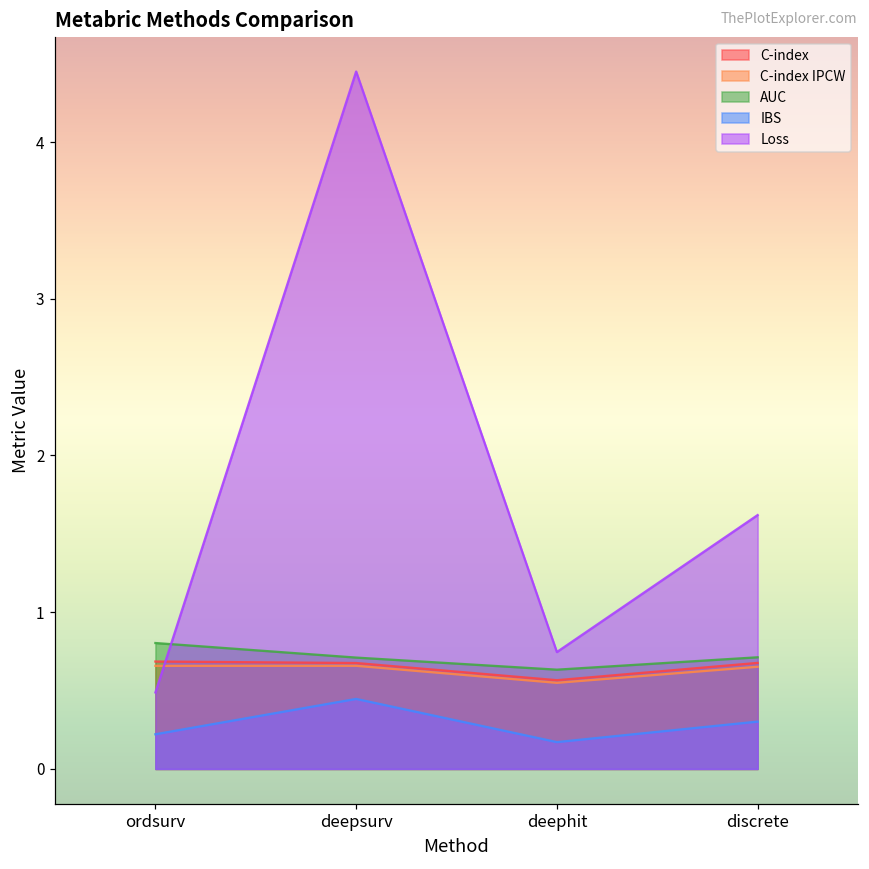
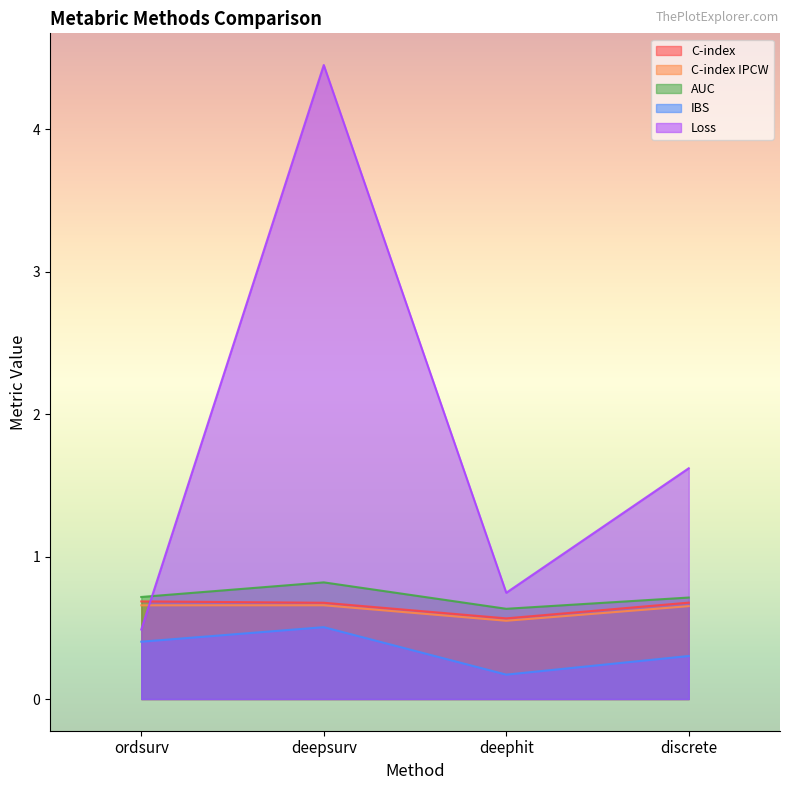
AUC, ordsurv: 0.80 -> 0.72
IBS, ordsurv: 0.22 -> 0.40
AUC, deepsurv: 0.71 -> 0.82
IBS, deepsurv: 0.45 -> 0.50
